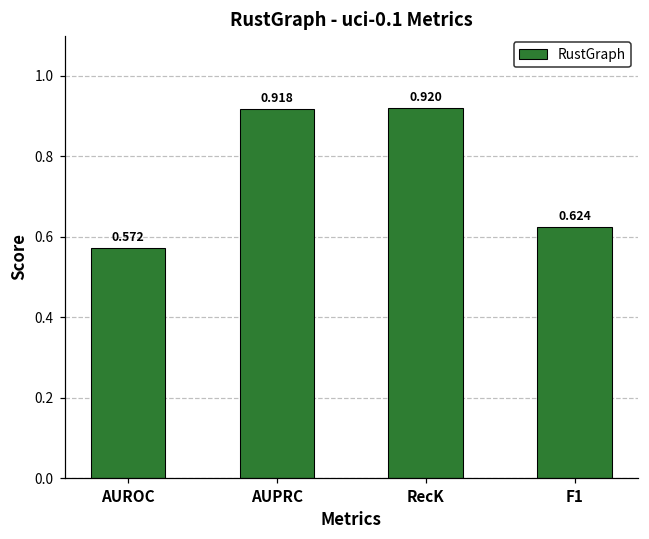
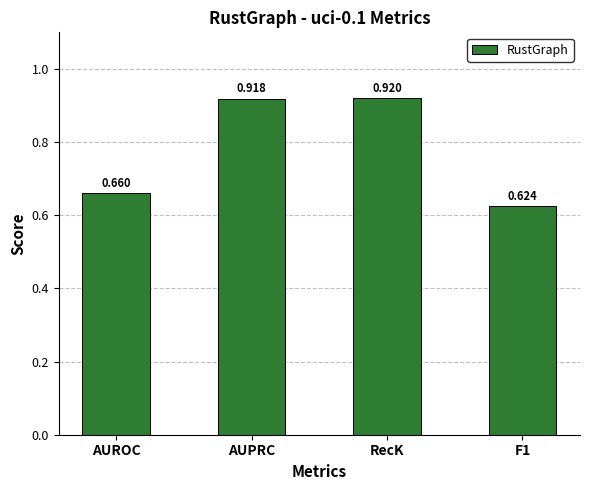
AUROC: 0.572 -> 0.660
